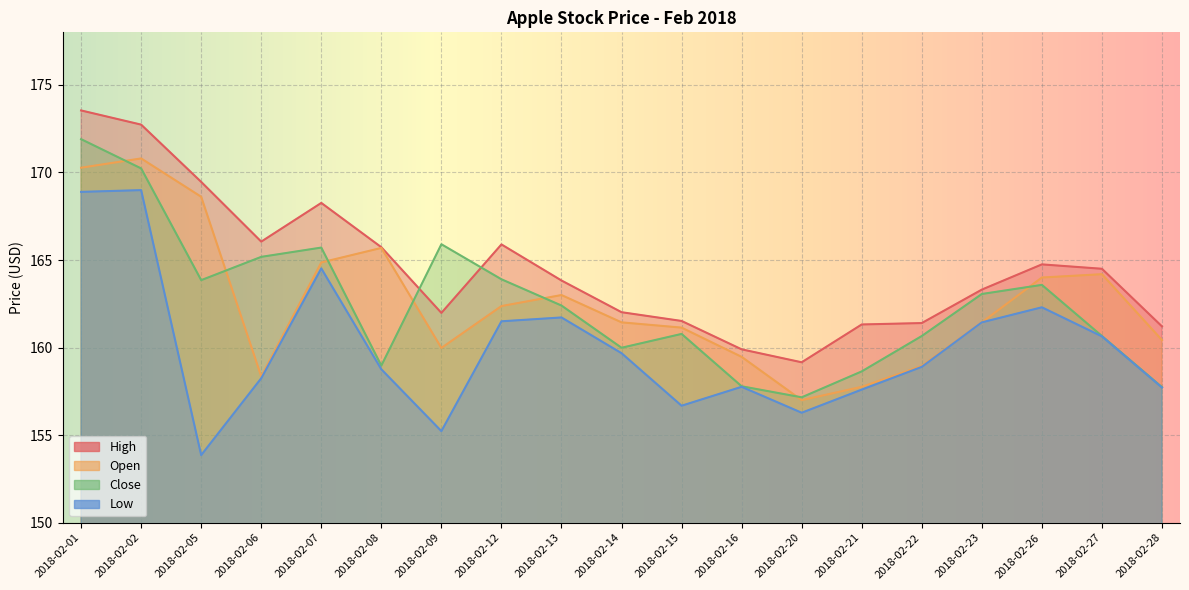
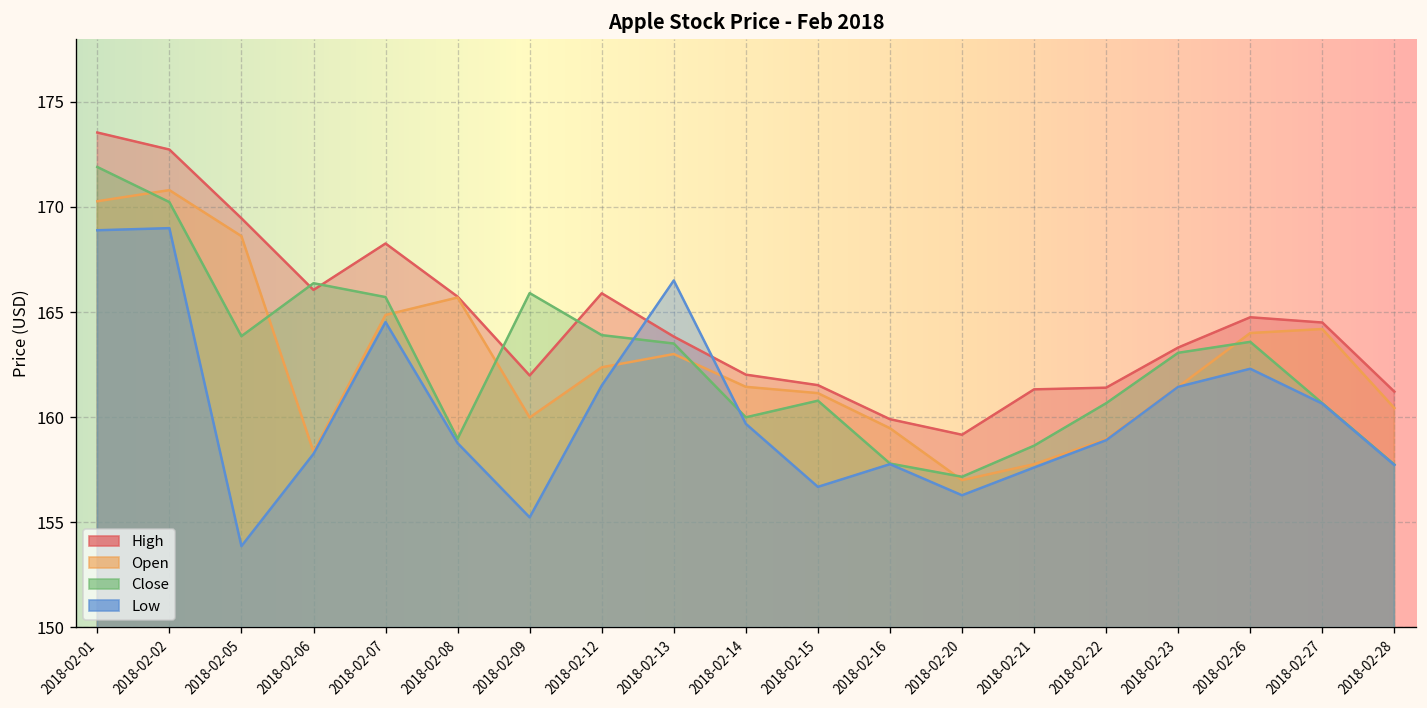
Close, 2018-02-06: 165.2 -> 166.4
Close, 2018-02-13: 162.4 -> 163.5
Low, 2018-02-13: 161.7 -> 166.5
